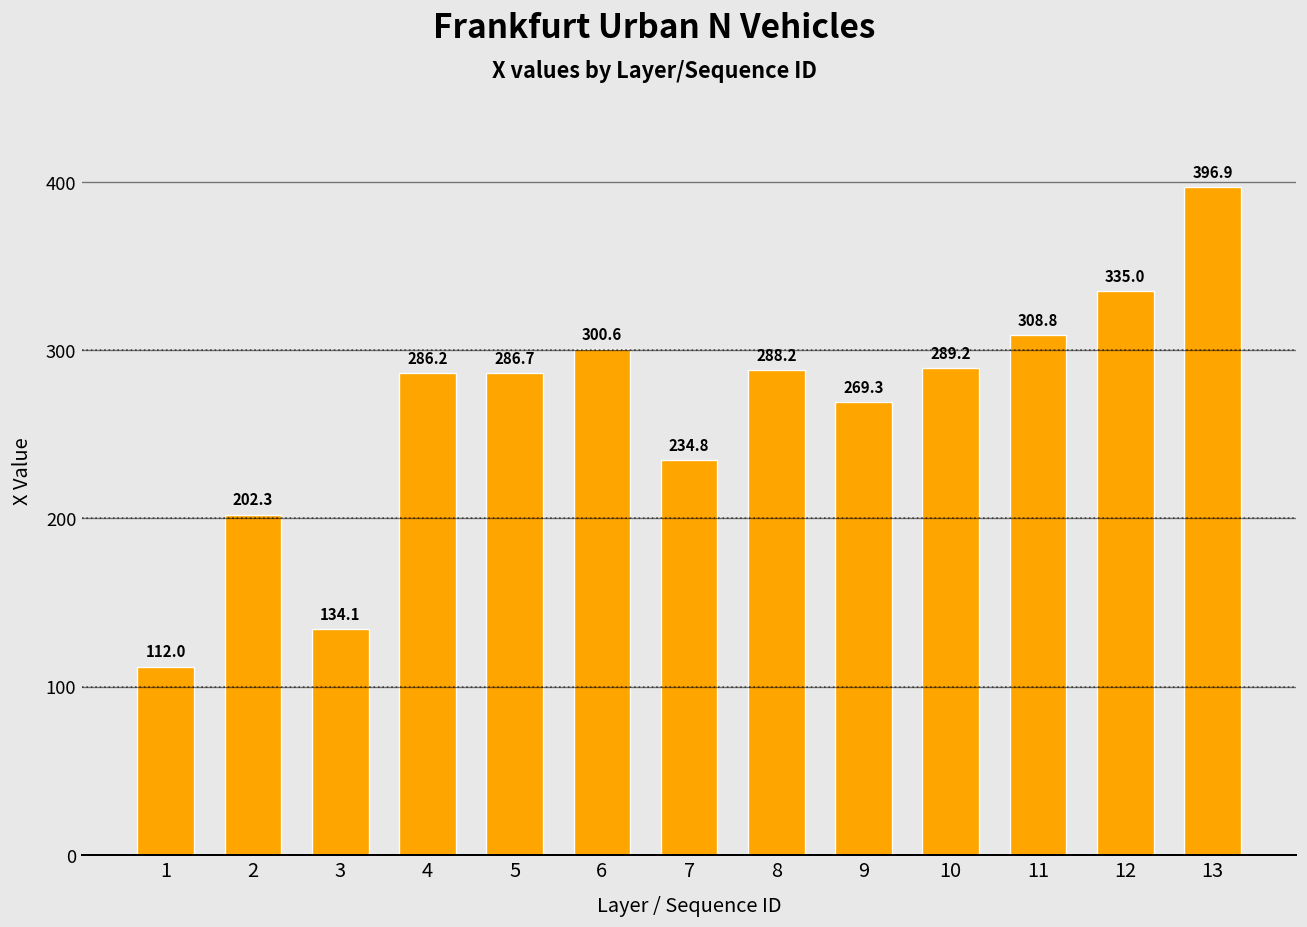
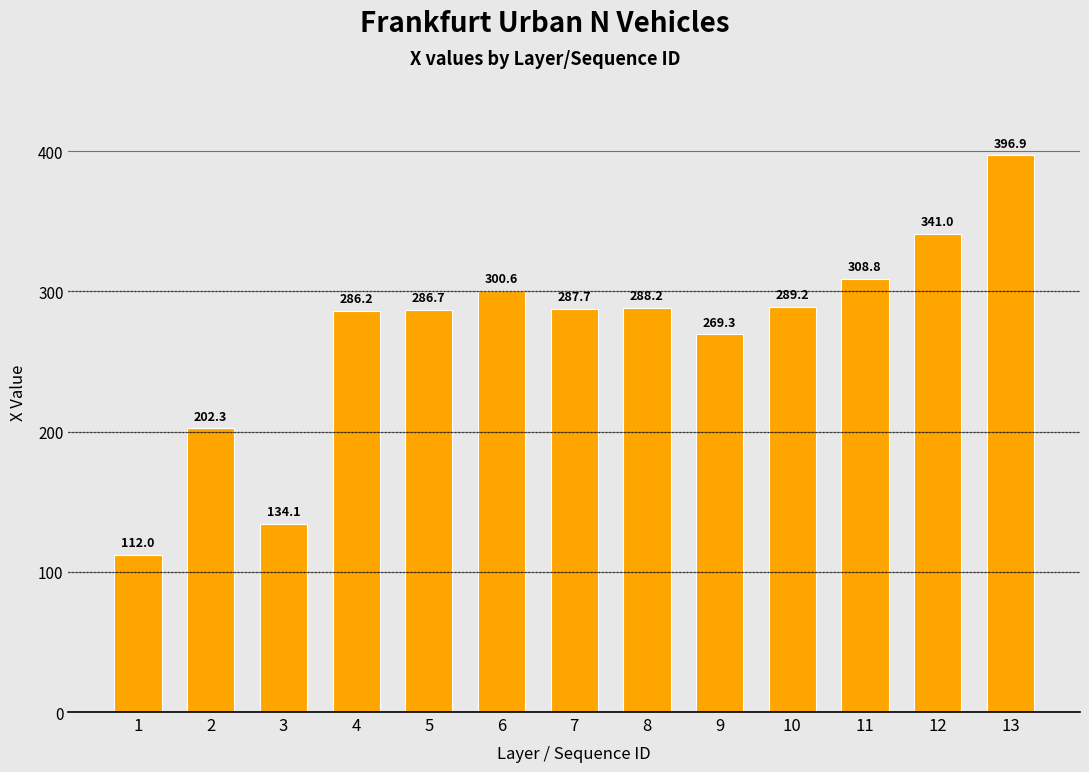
7: 234.8 -> 287.7
12: 335.0 -> 341.0
